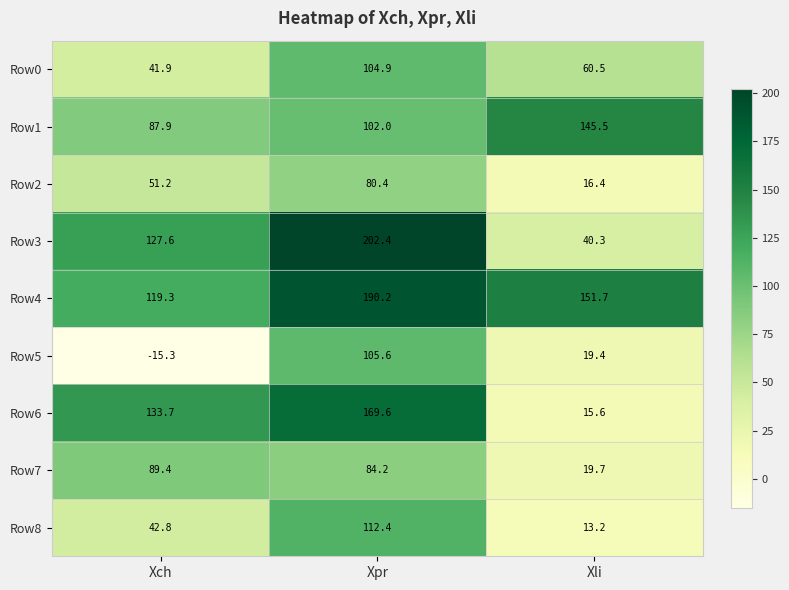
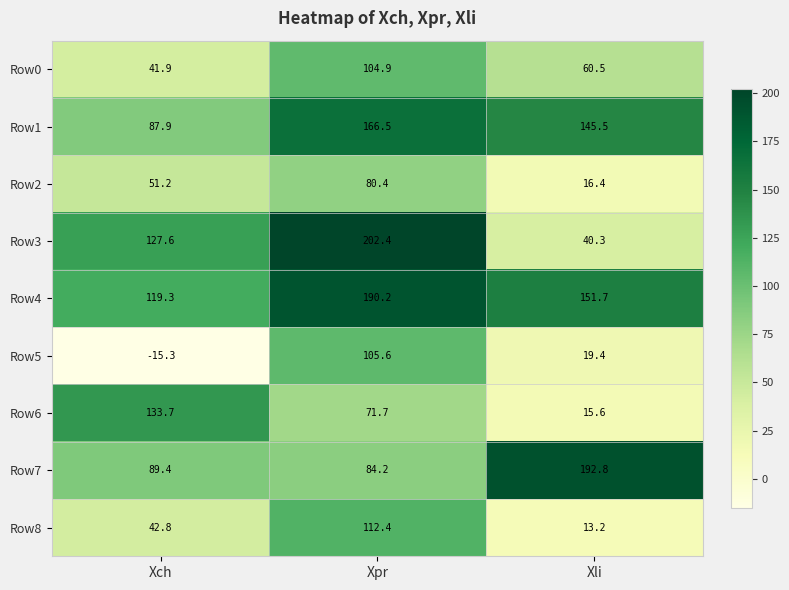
Row1, Xpr: 102.0 -> 166.5
Row6, Xpr: 169.6 -> 71.7
Row7, Xli: 19.7 -> 192.8
